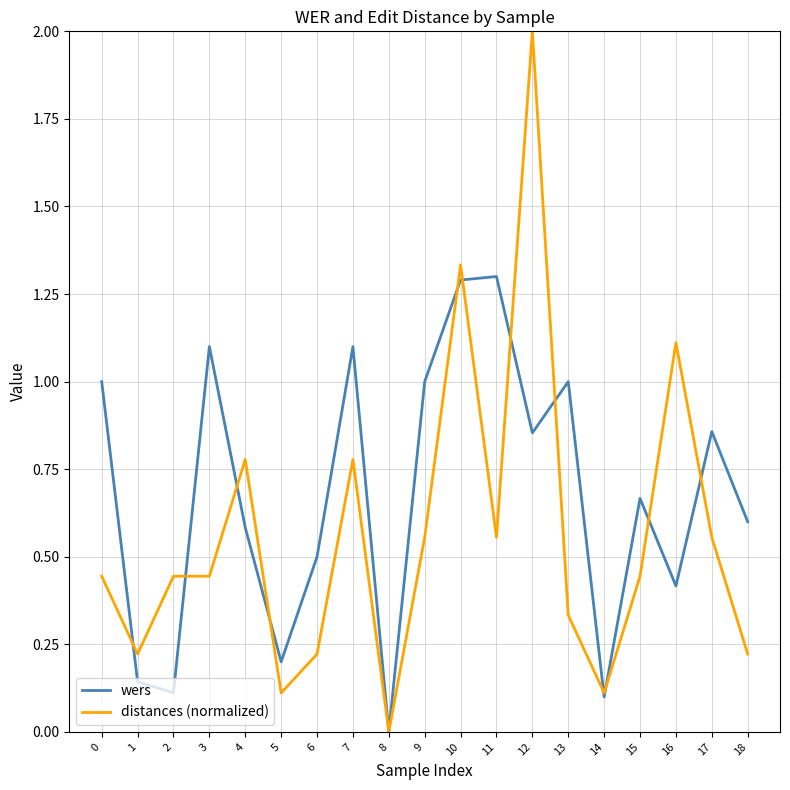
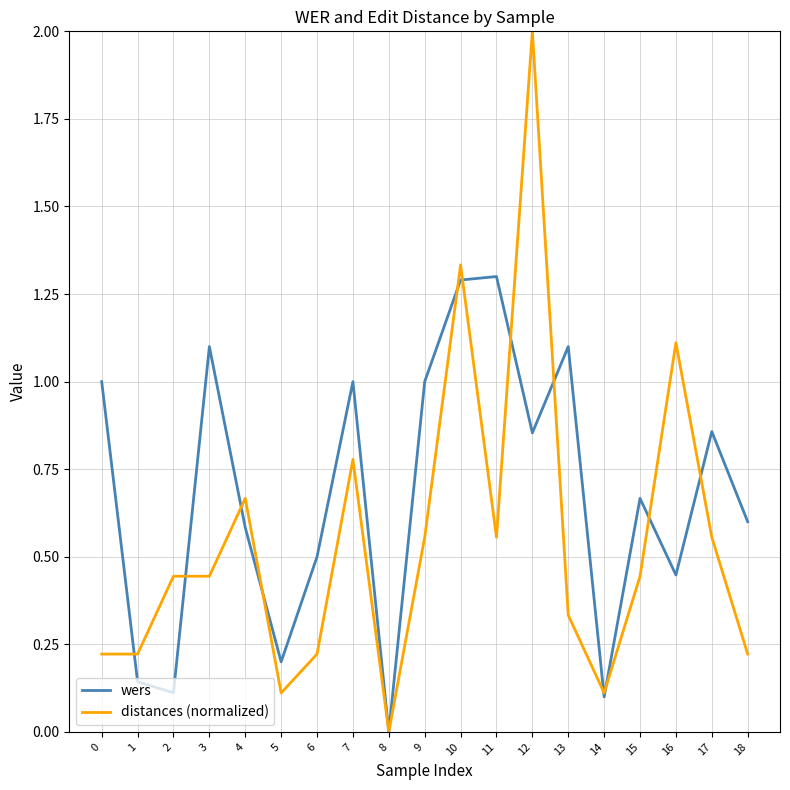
distances (normalized), 0: 0.44 -> 0.22
distances (normalized), 4: 0.78 -> 0.67
wers, 7: 1.1 -> 1.0
wers, 13: 1.0 -> 1.1
wers, 16: 0.42 -> 0.45
